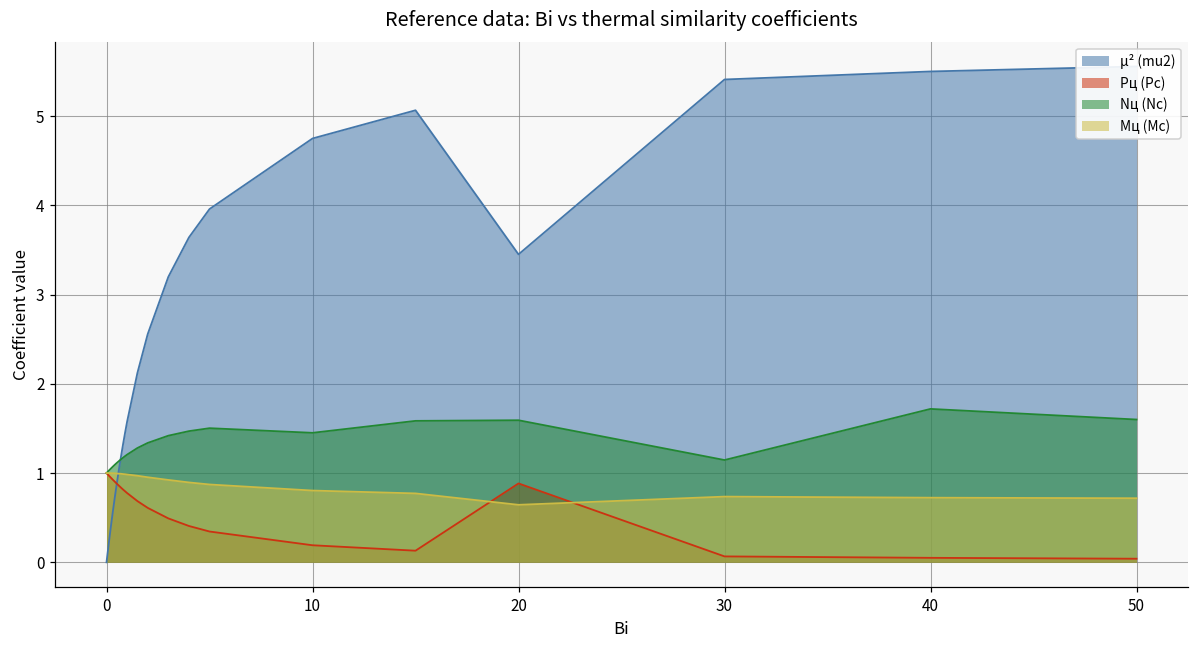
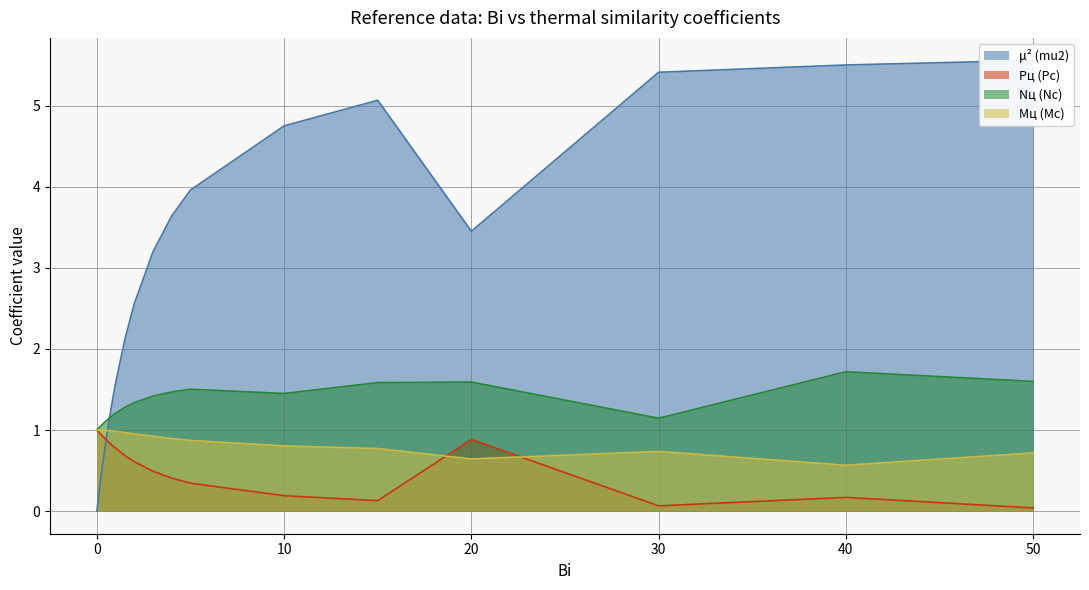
Pц (Pc), 40: 0.1 -> 0.2
Mц (Mc), 40: 0.7 -> 0.6
